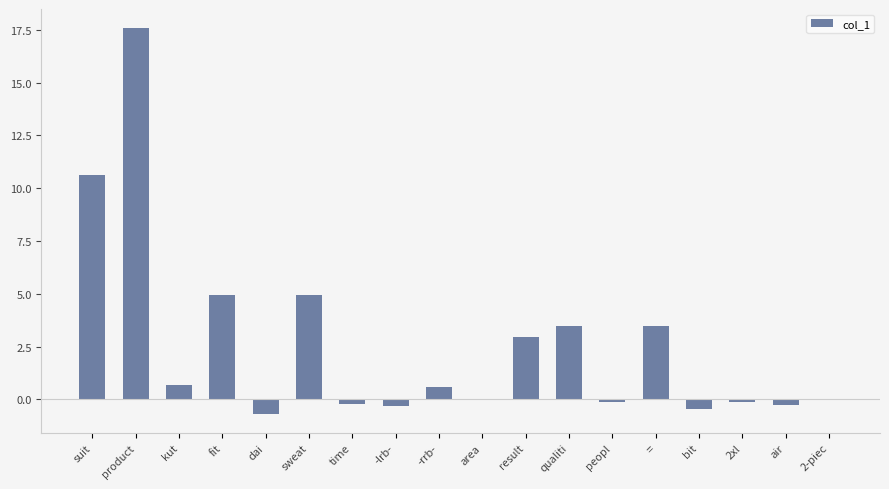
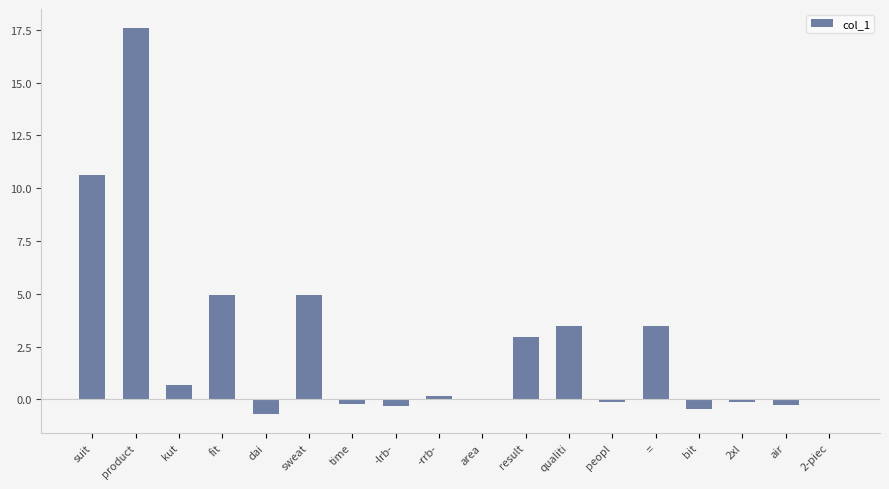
-rrb-: 0.6 -> 0.2
